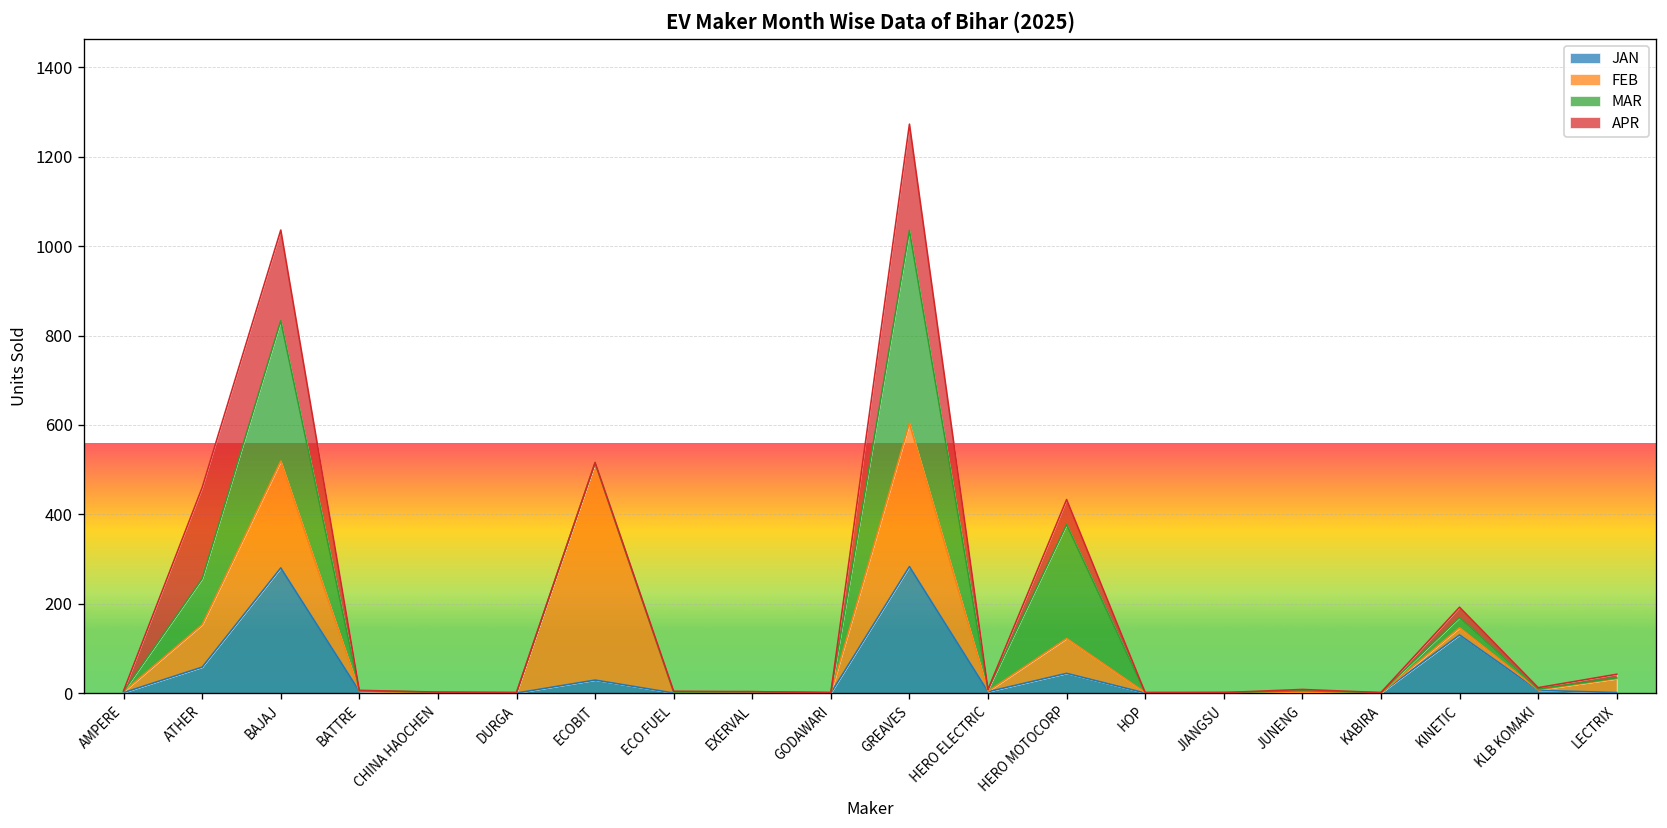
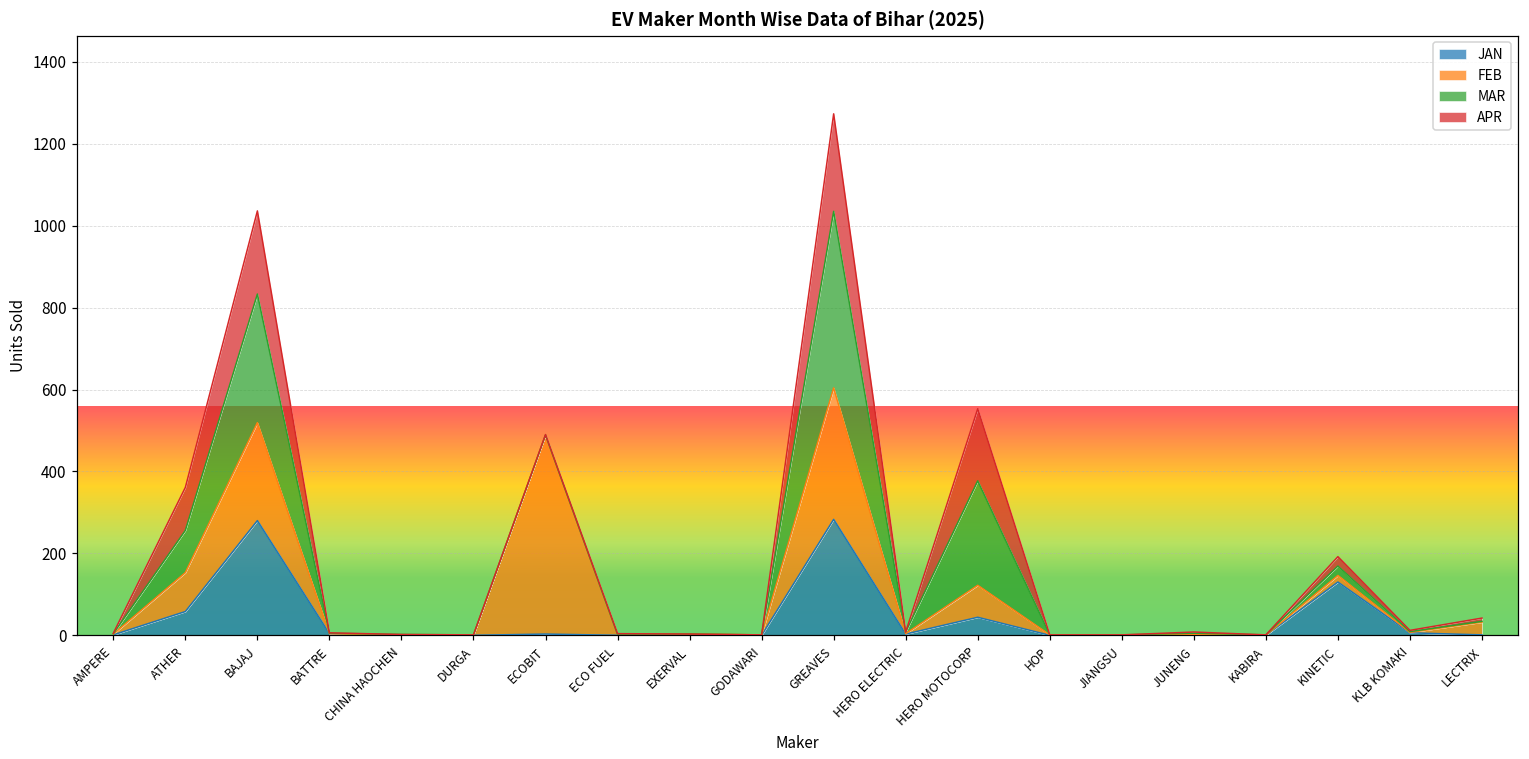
APR, ATHER: 200 -> 110
JAN, ECOBIT: 30 -> 0
APR, HERO MOTOCORP: 60 -> 180
